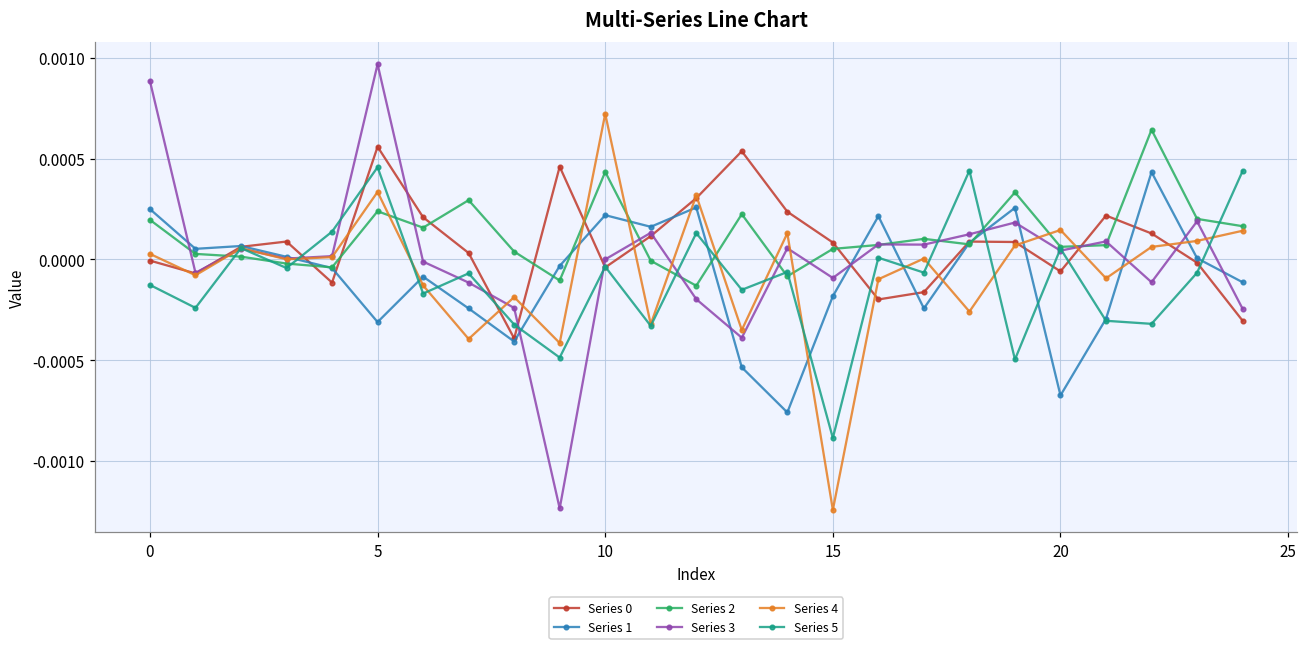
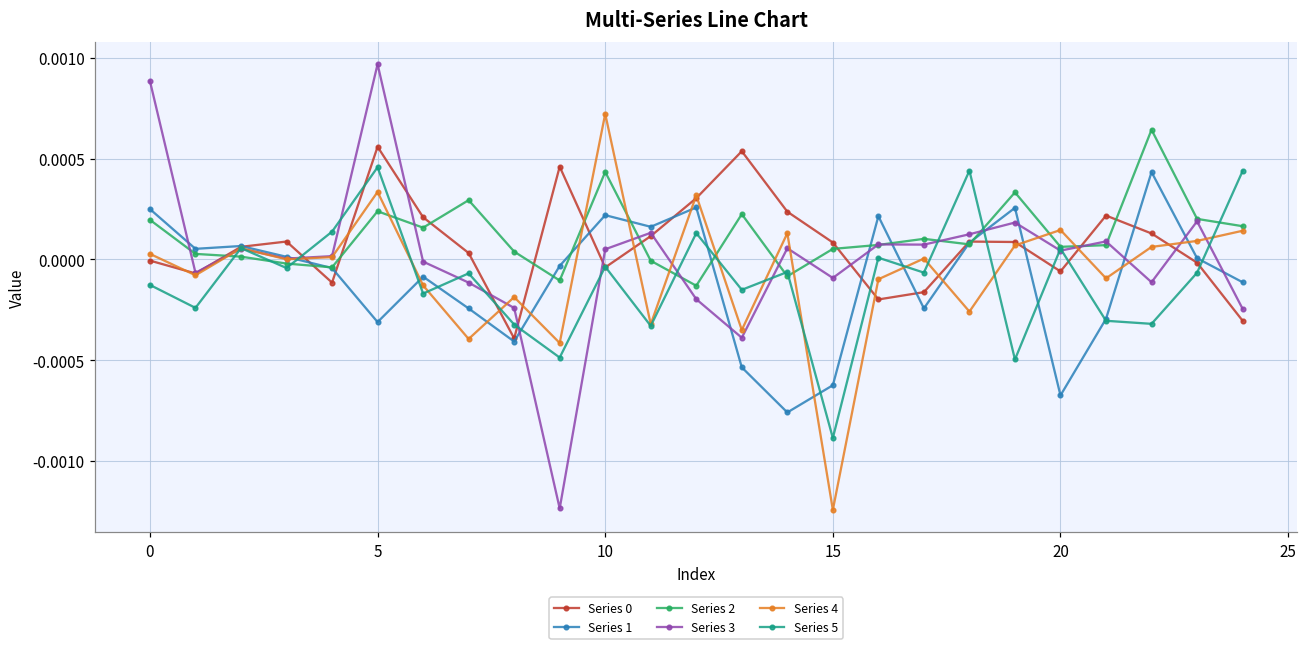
Series 3, 10: 0.0000 -> 0.0001
Series 1, 15: -0.00018 -> -0.00062
